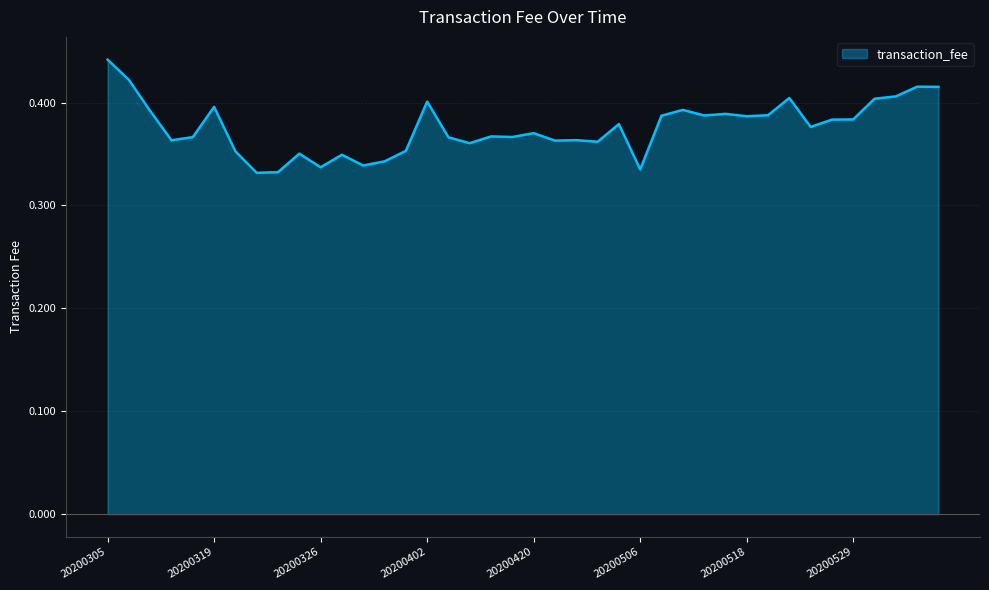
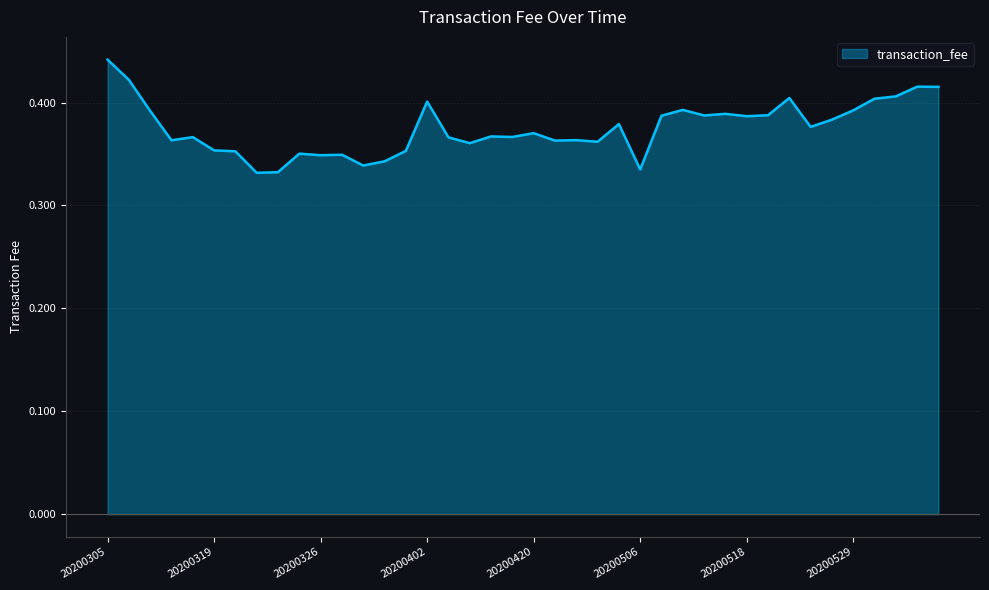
20200319: 0.396 -> 0.354
20200326: 0.337 -> 0.349
20200529: 0.384 -> 0.392
